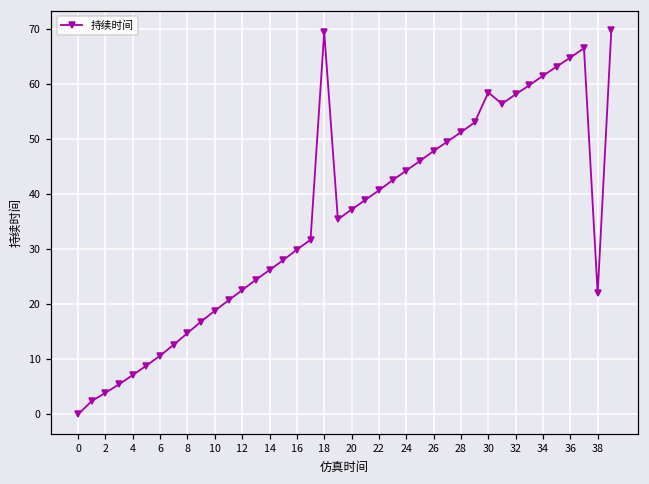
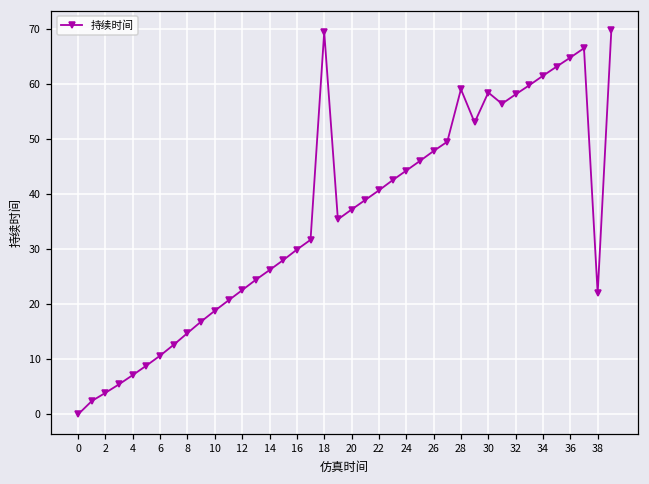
28: 51 -> 59
